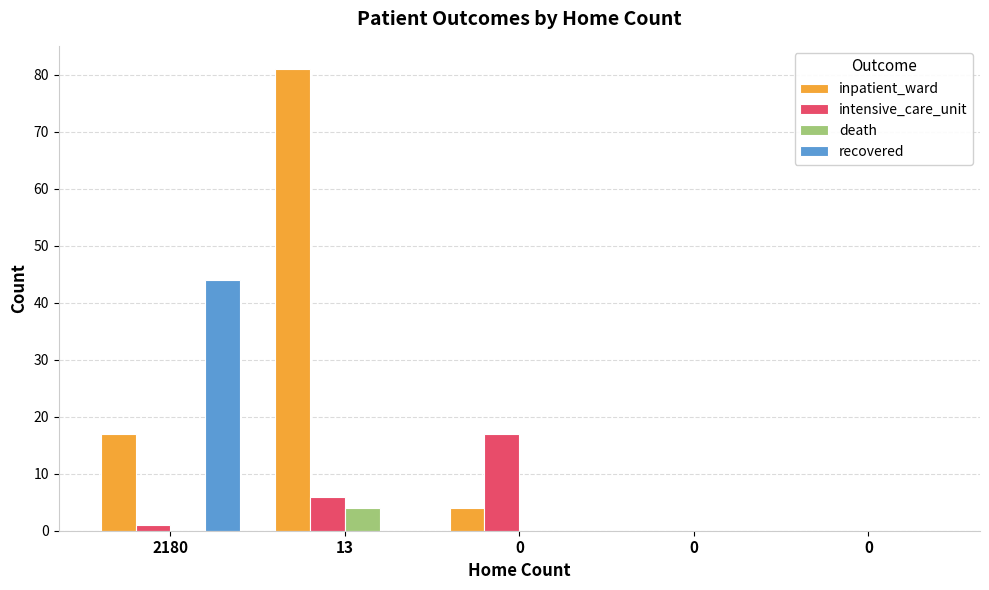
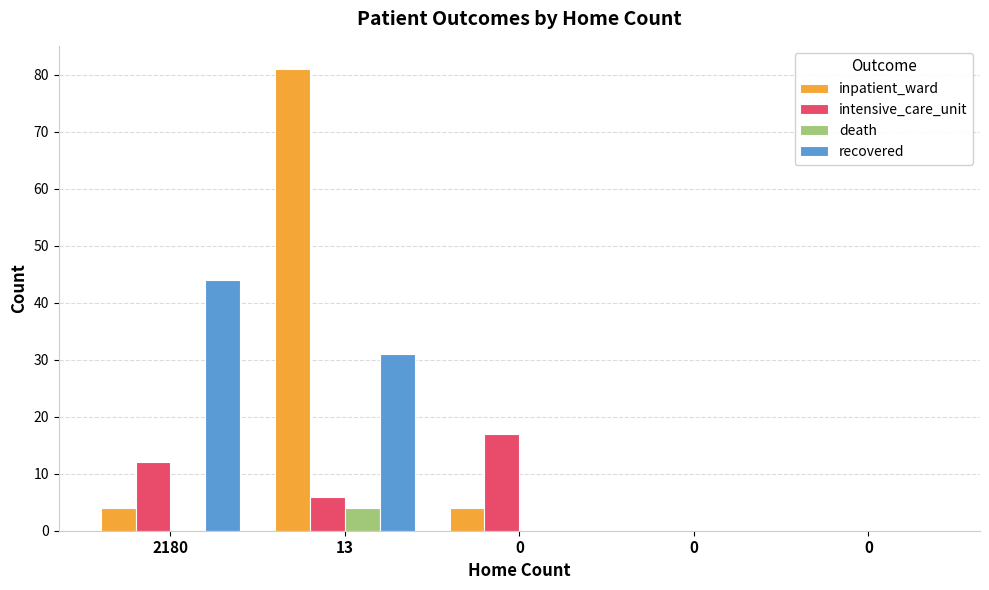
inpatient_ward, 2180: 17 -> 4
intensive_care_unit, 2180: 1 -> 12
recovered, 13: 0 -> 31
